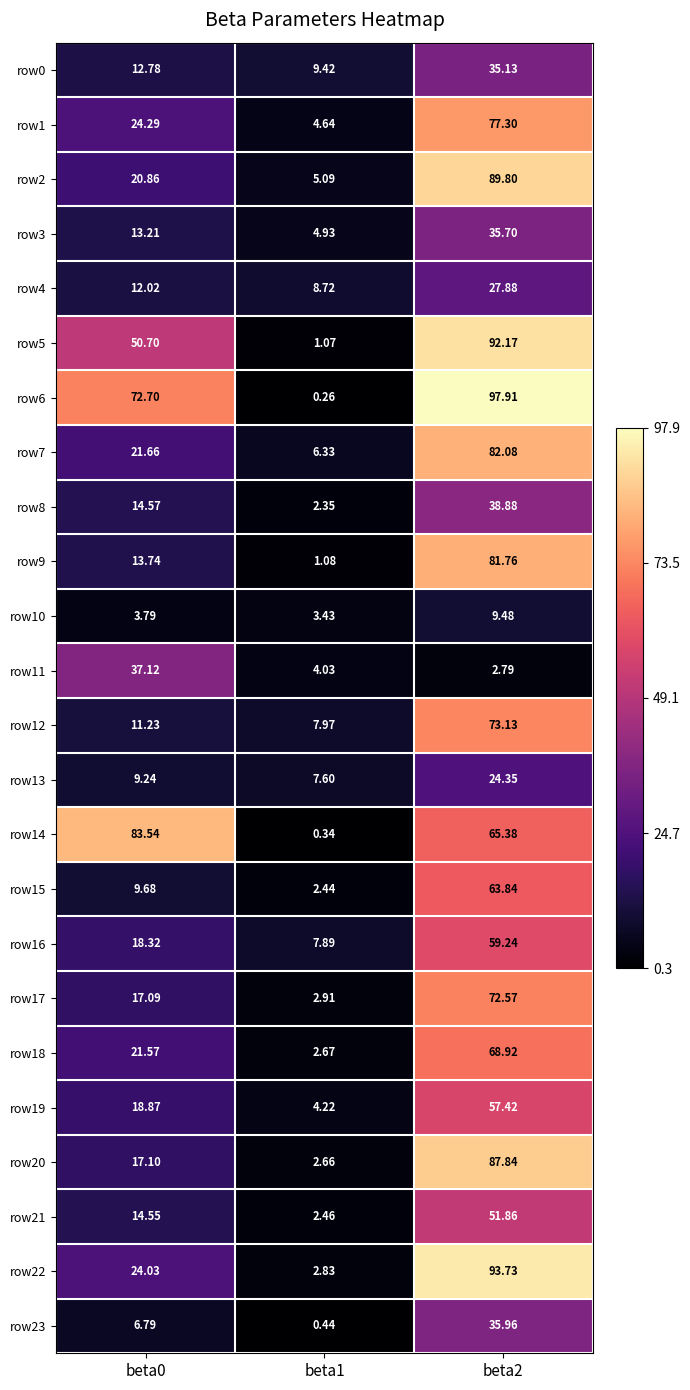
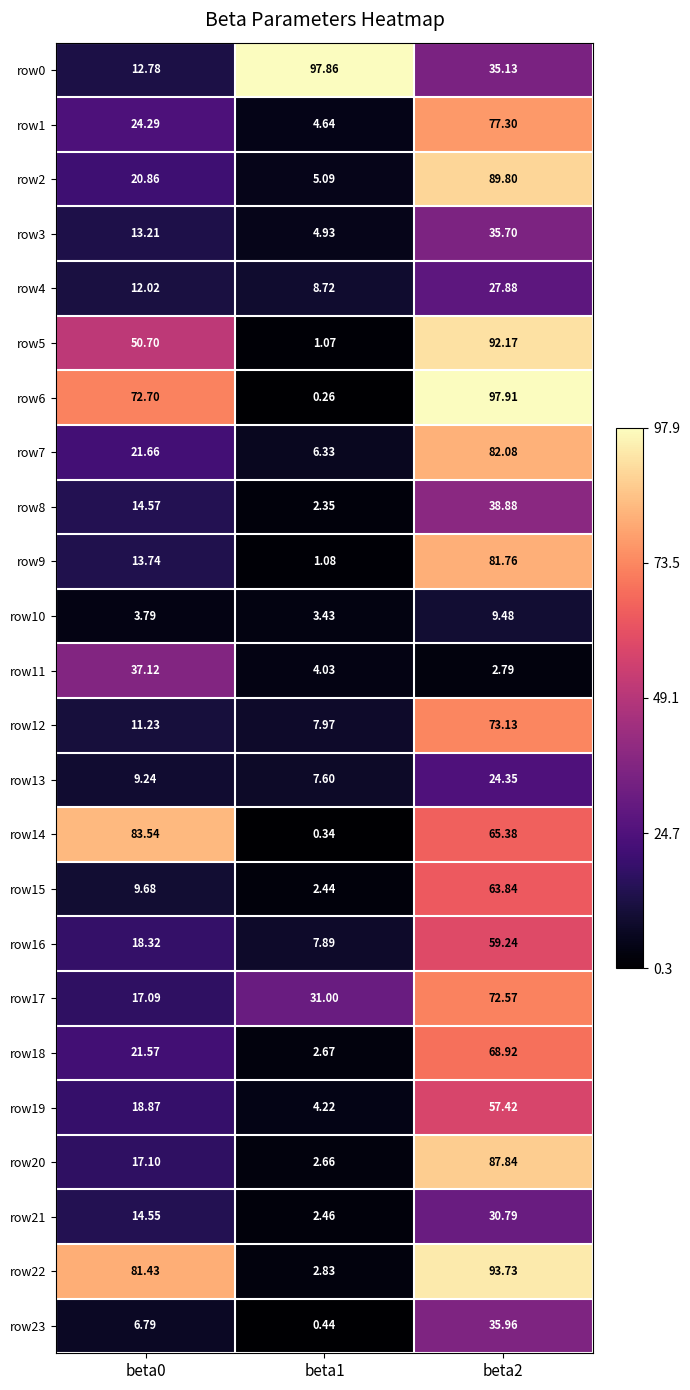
row0, beta1: 9.42 -> 97.86
row17, beta1: 2.91 -> 31.00
row21, beta2: 51.86 -> 30.79
row22, beta0: 24.03 -> 81.43
